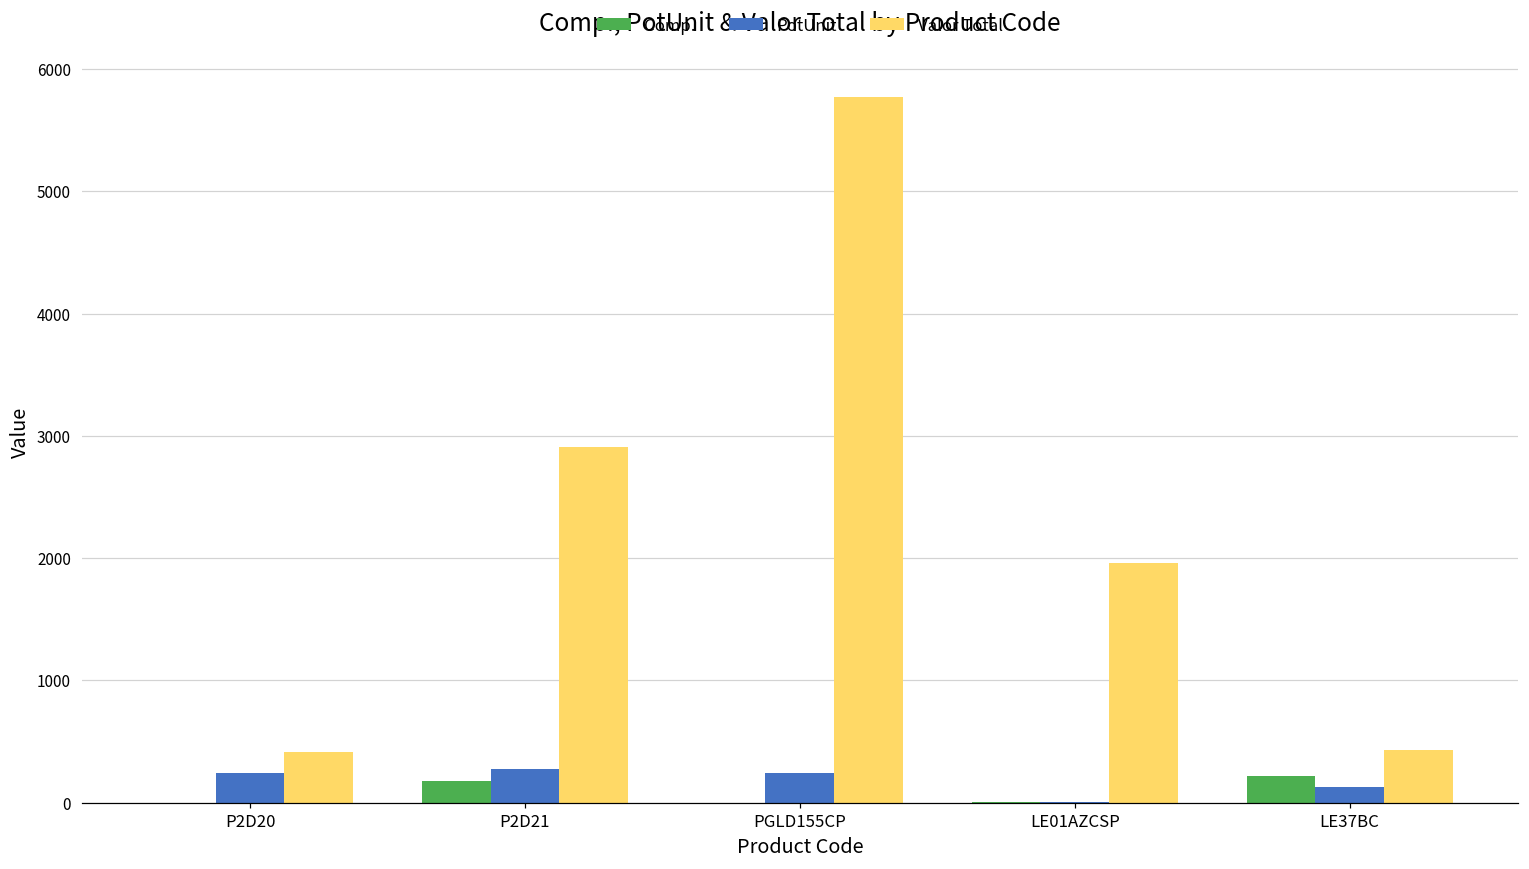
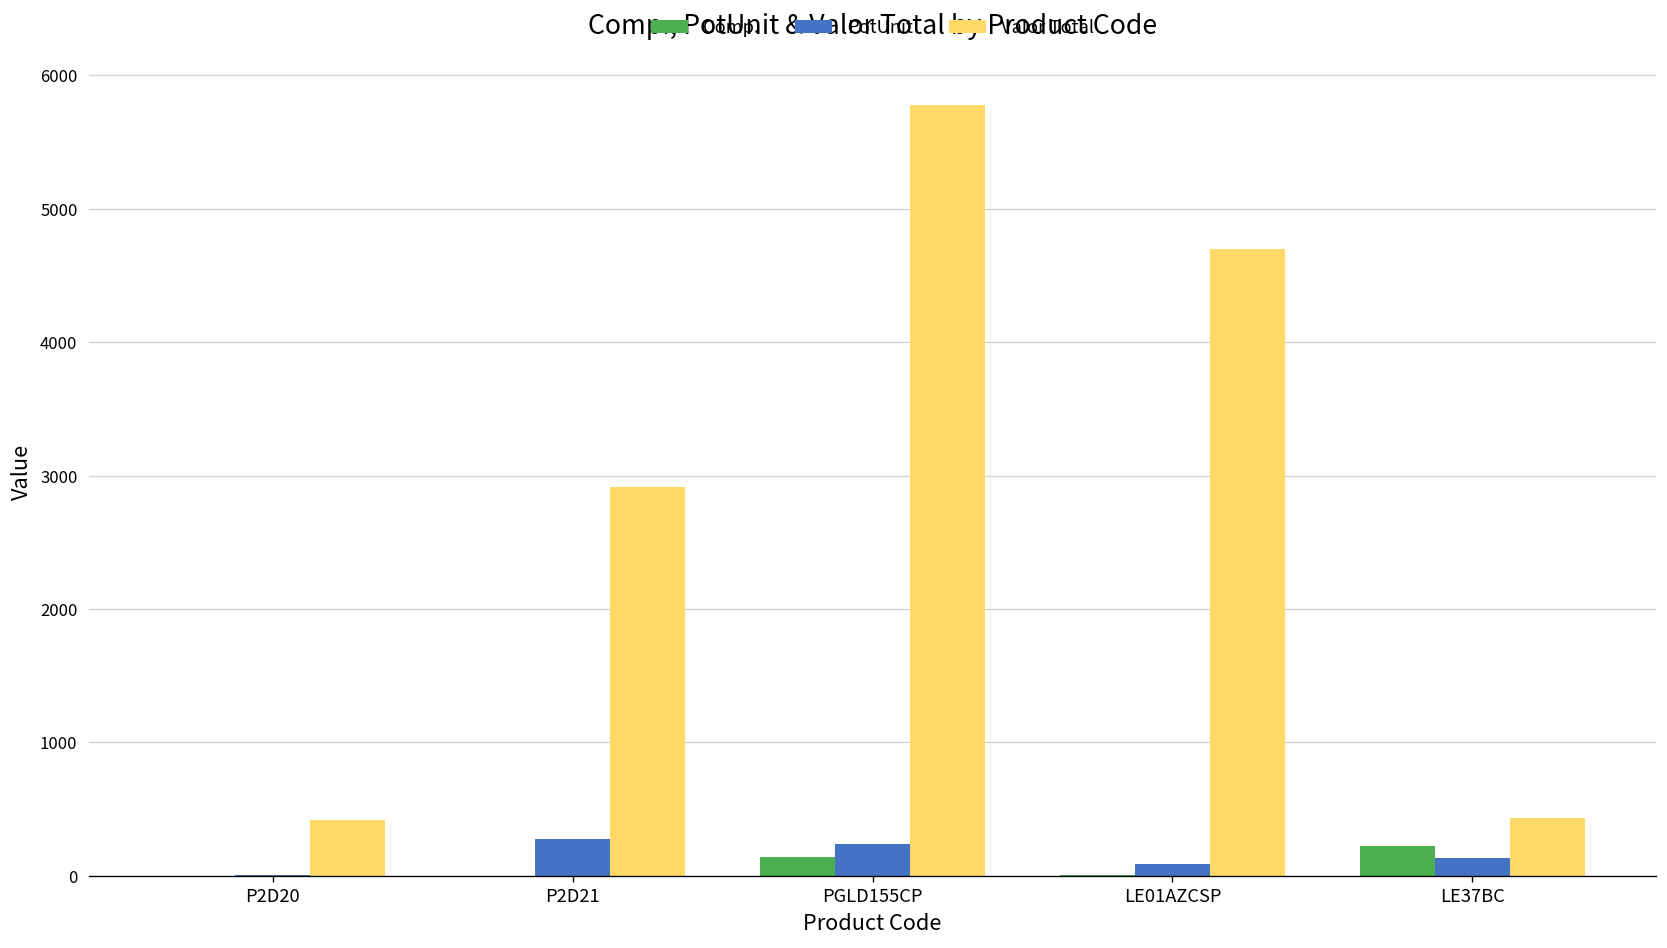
PotUnit, P2D20: 240 -> 0
Comp., P2D21: 180 -> 0
Comp., PGLD155CP: 0 -> 140
PotUnit, LE01AZCSP: 10 -> 90
Valor Total, LE01AZCSP: 1960 -> 4700
